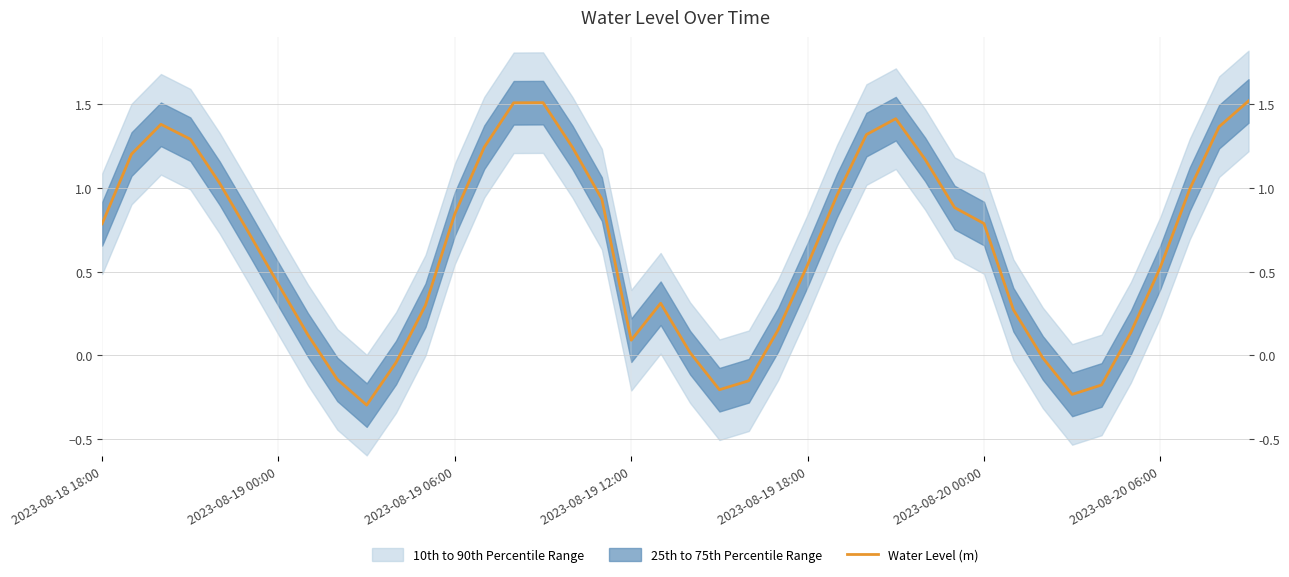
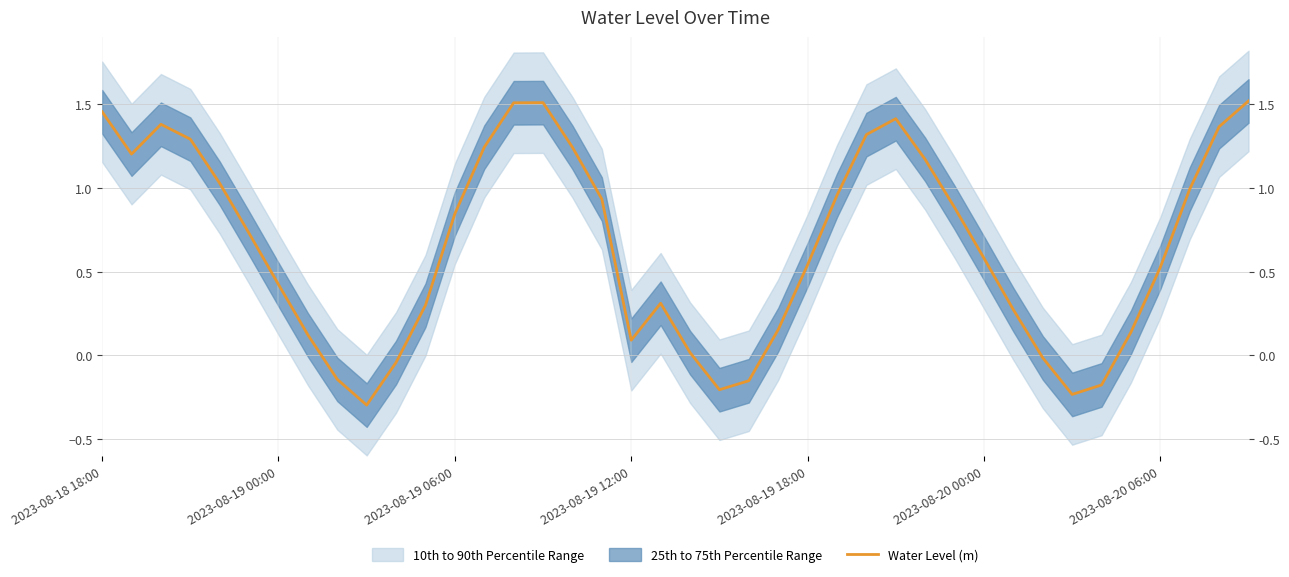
Water Level (m), 2023-08-18 18:00: 0.78 -> 1.45
Water Level (m), 2023-08-20 00:00: 0.79 -> 0.58
